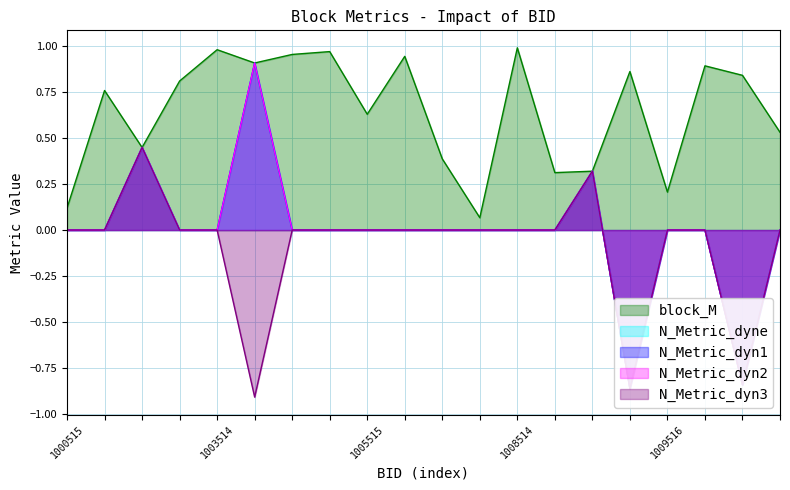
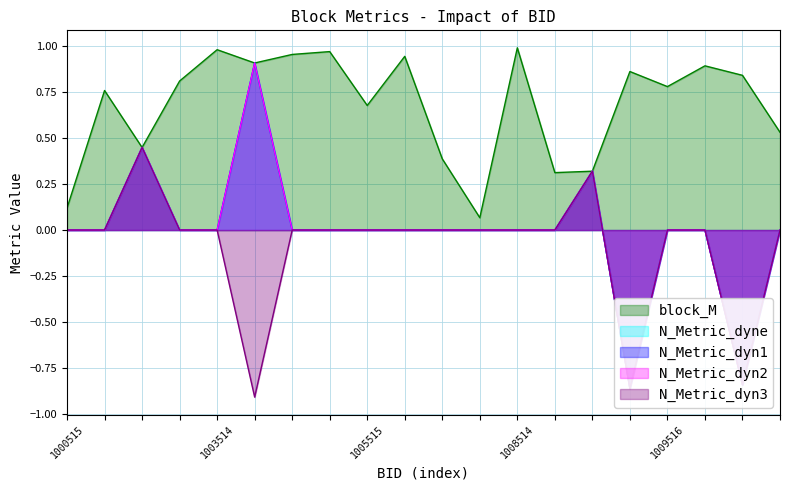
block_M, 1005515: 0.63 -> 0.68
block_M, 1009516: 0.21 -> 0.78
